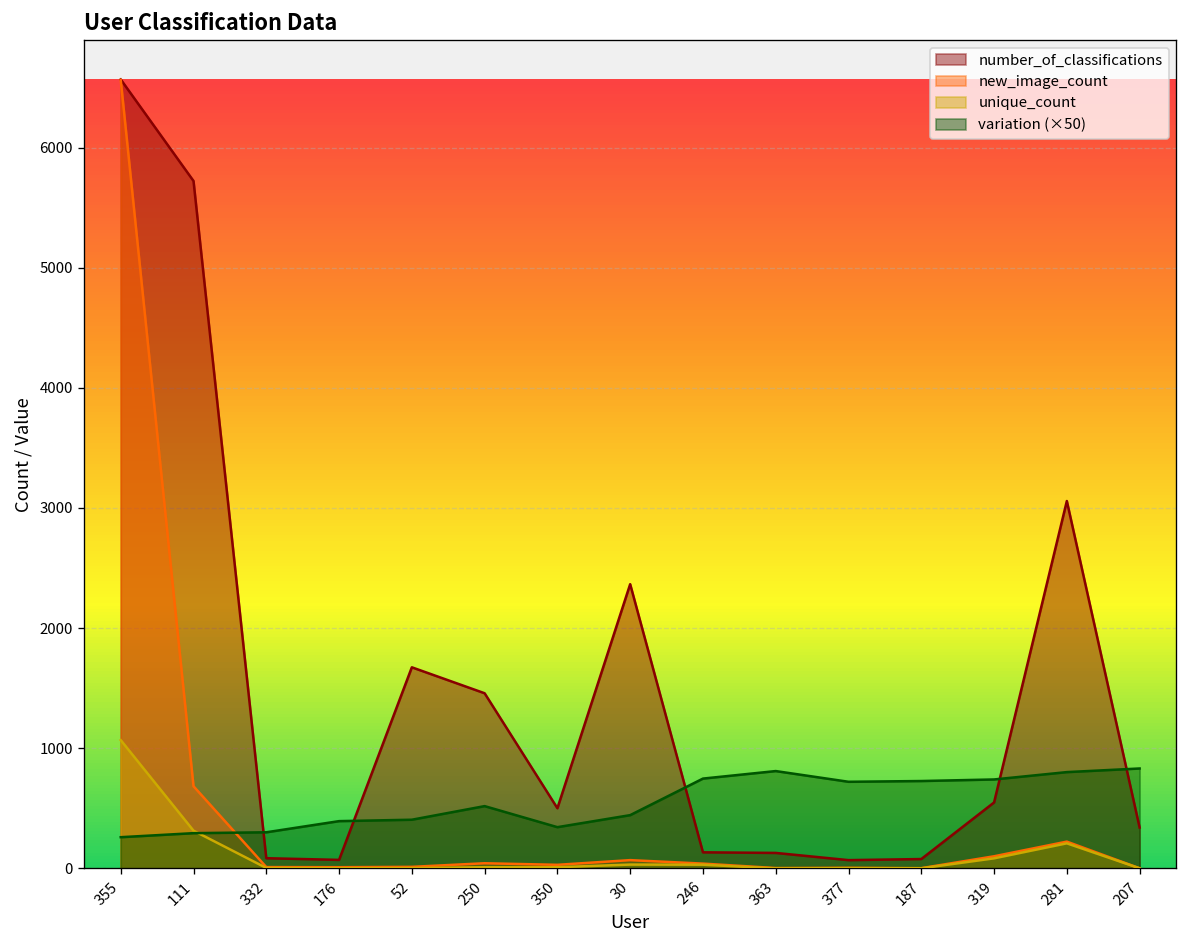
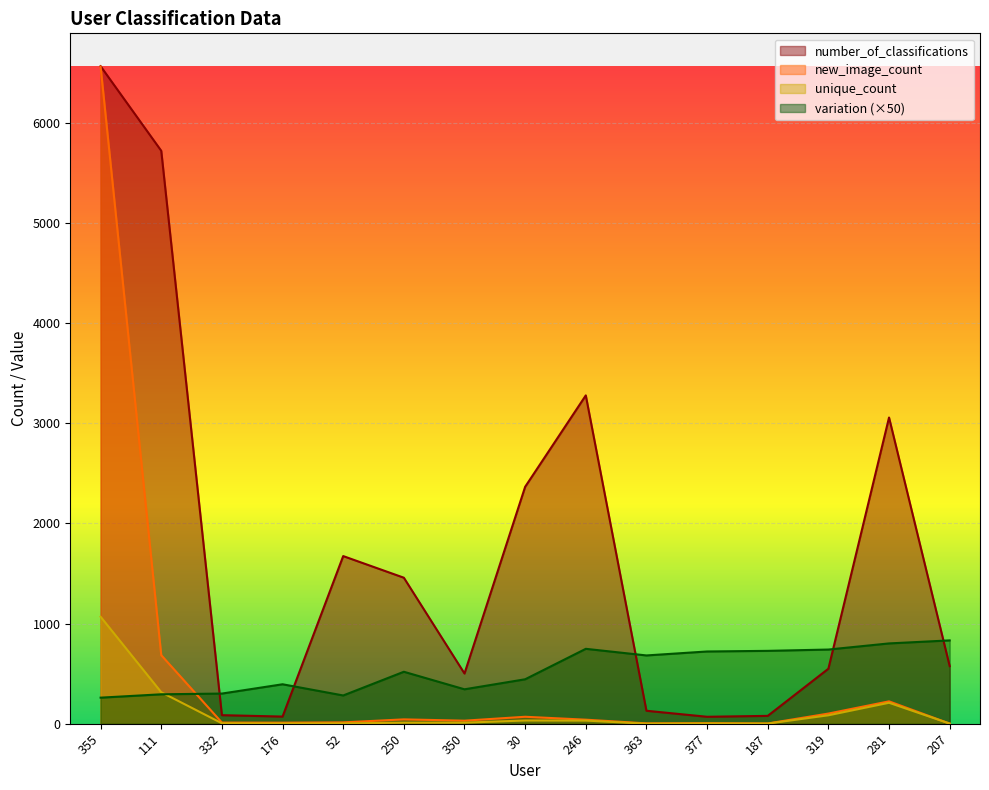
variation (×50), 52: 410 -> 280
number_of_classifications, 246: 130 -> 3280
variation (×50), 363: 810 -> 680
number_of_classifications, 207: 340 -> 580
